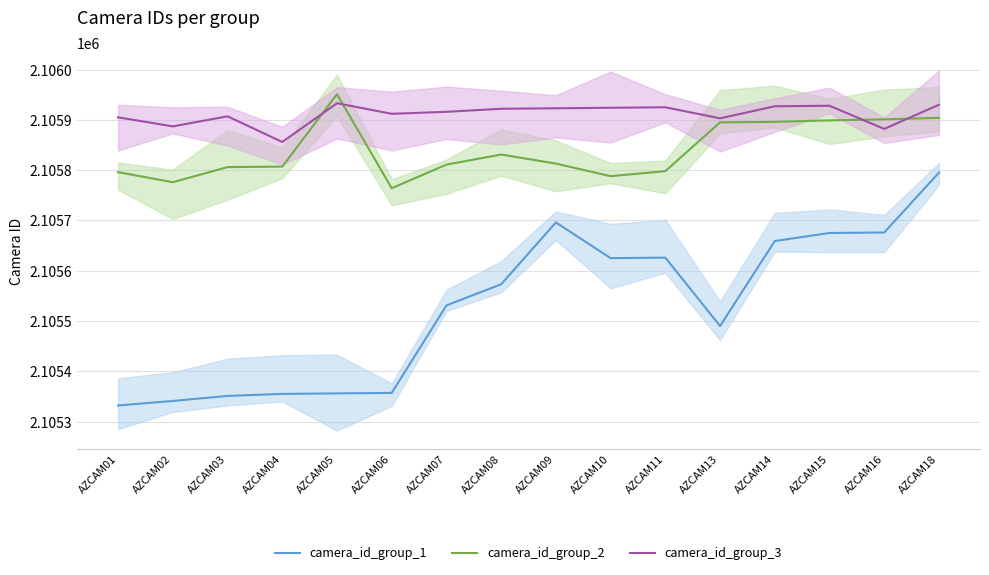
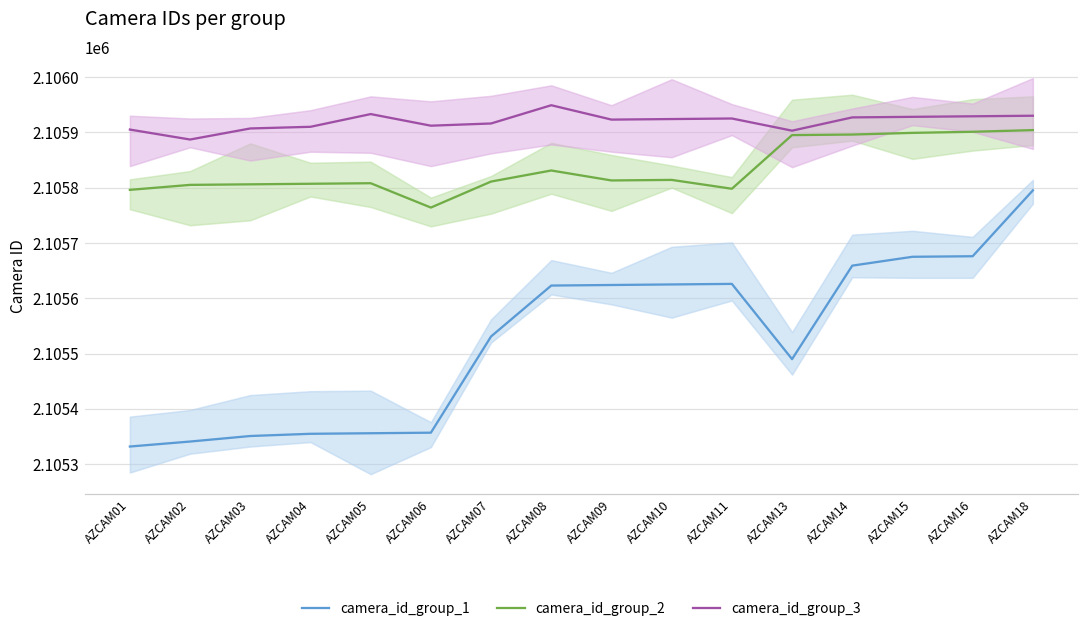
camera_id_group_2, AZCAM02: 2105780 -> 2105810
camera_id_group_3, AZCAM04: 2105860 -> 2105910
camera_id_group_2, AZCAM05: 2105950 -> 2105810
camera_id_group_1, AZCAM08: 2105570 -> 2105620
camera_id_group_3, AZCAM08: 2105920 -> 2105950
camera_id_group_1, AZCAM09: 2105700 -> 2105620
camera_id_group_2, AZCAM10: 2105790 -> 2105810
camera_id_group_3, AZCAM16: 2105880 -> 2105930
